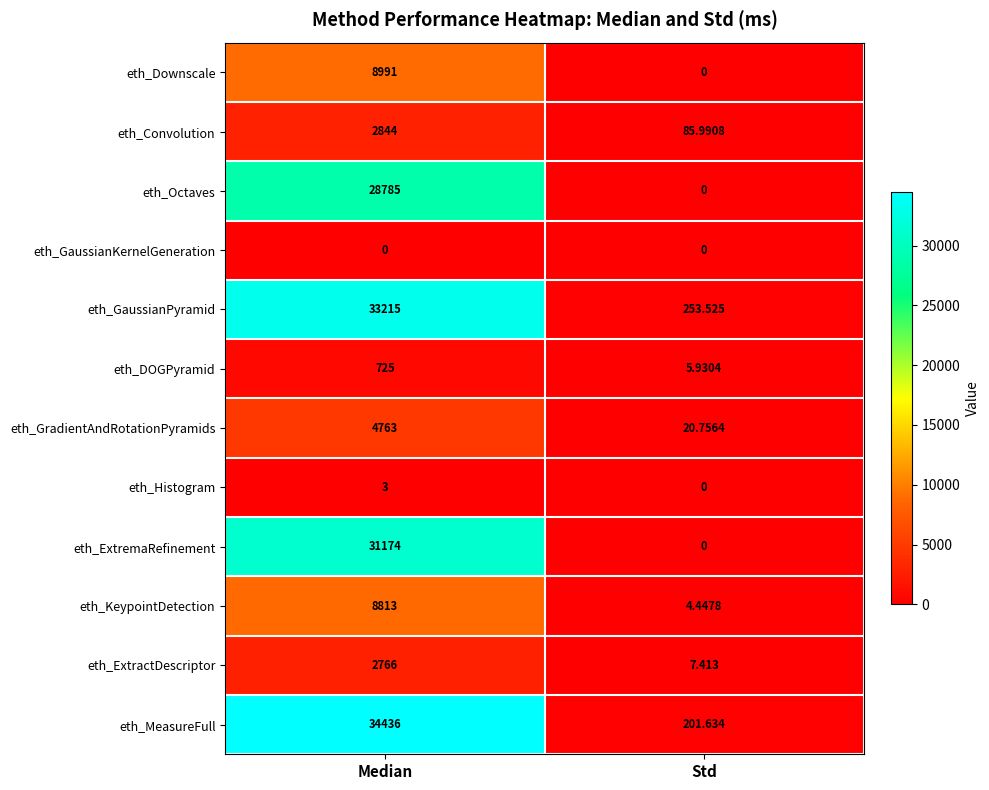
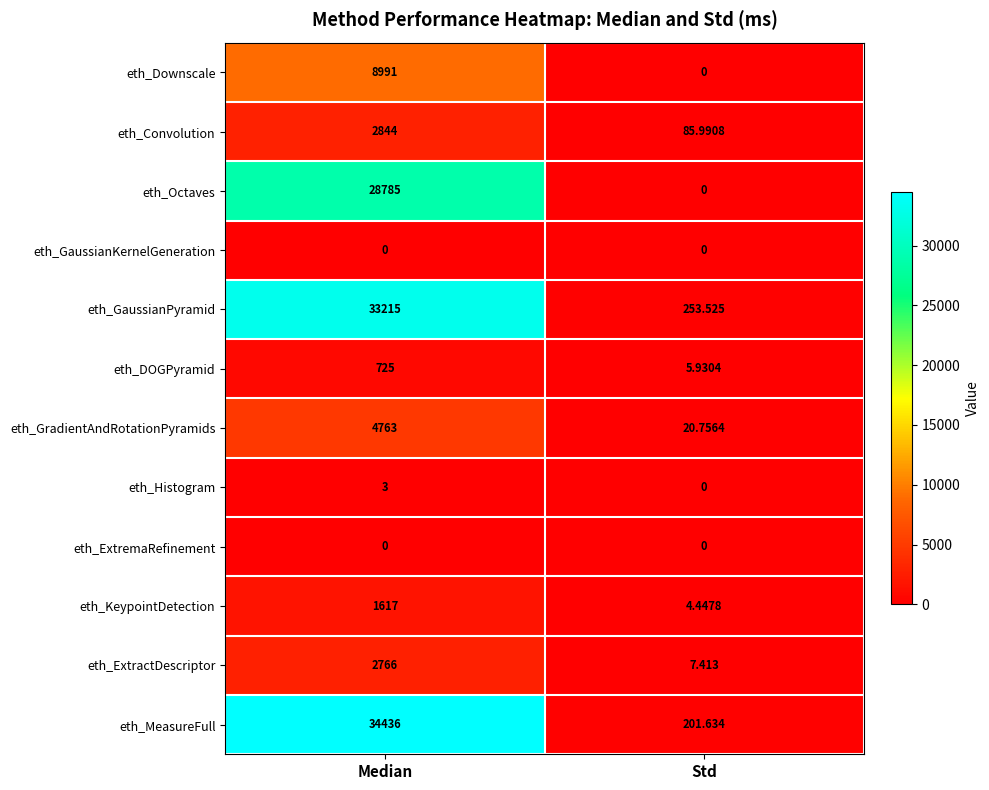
eth_ExtremaRefinement, Median: 31174 -> 0
eth_KeypointDetection, Median: 8813 -> 1617
